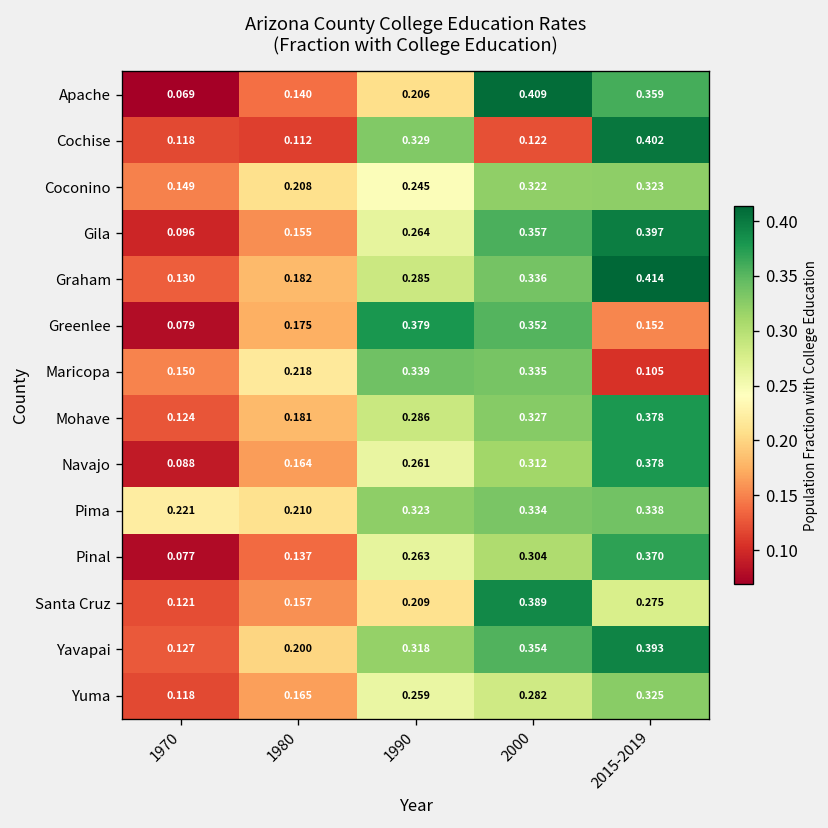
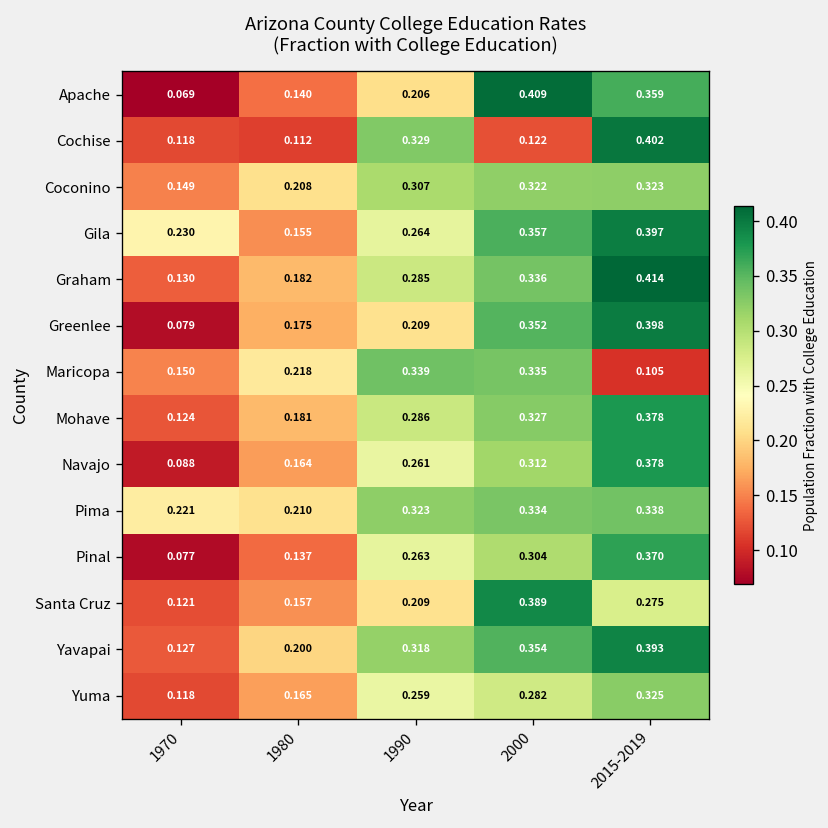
Coconino, 1990: 0.245 -> 0.307
Gila, 1970: 0.096 -> 0.230
Greenlee, 1990: 0.379 -> 0.209
Greenlee, 2015-2019: 0.152 -> 0.398
